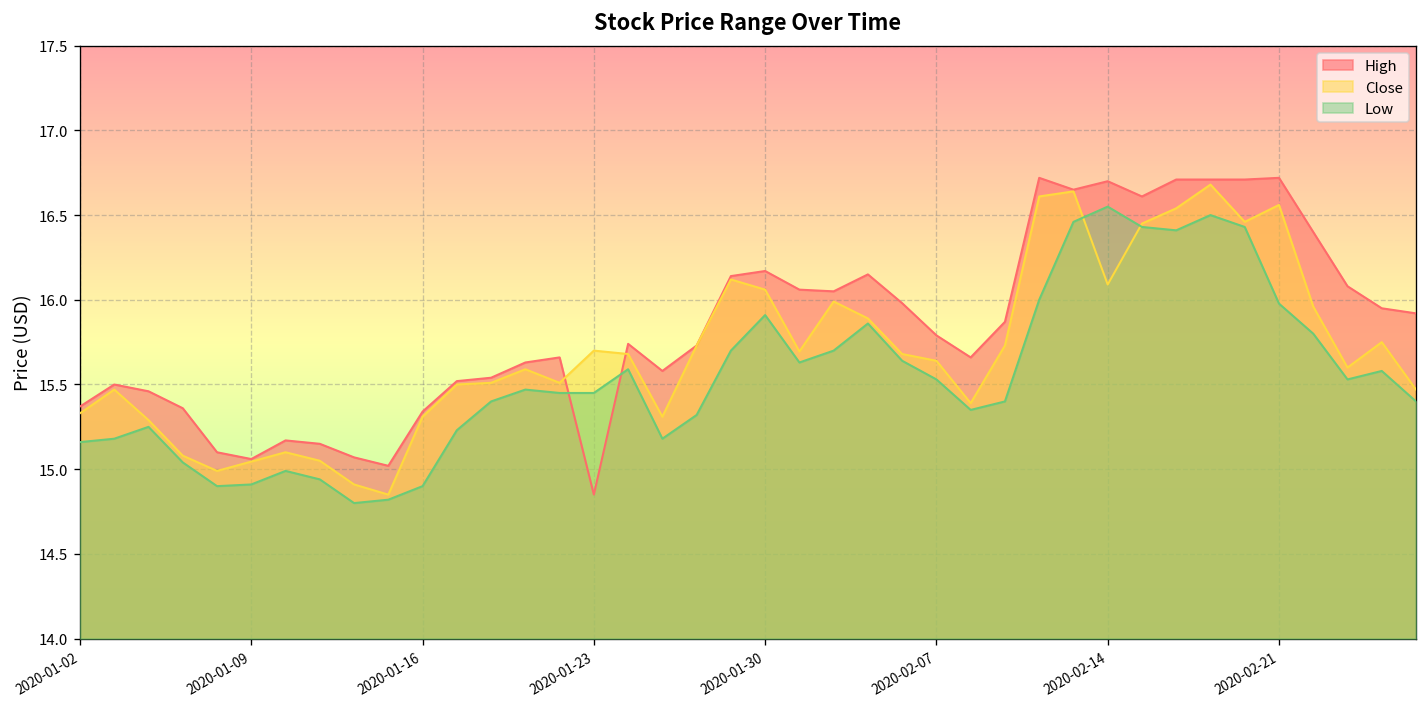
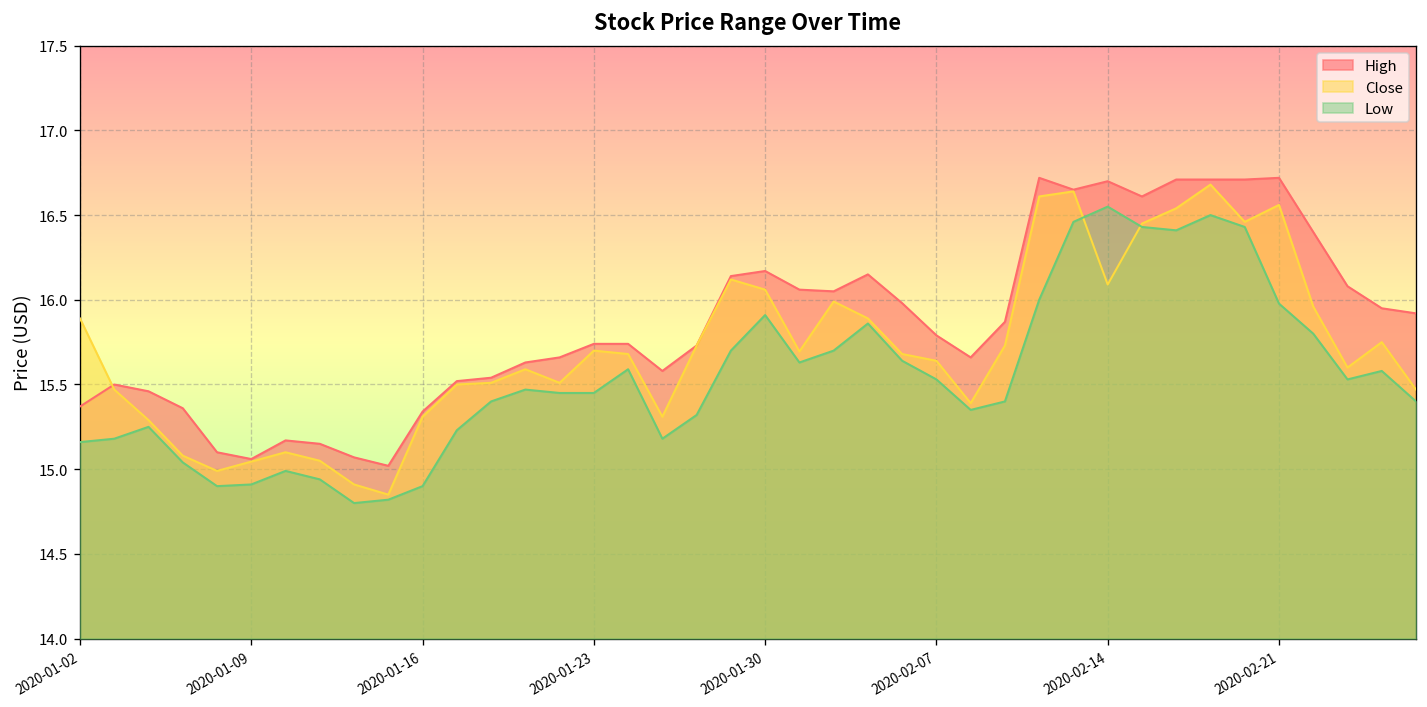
Close, 2020-01-02: 15.33 -> 15.89
High, 2020-01-23: 14.85 -> 15.74
